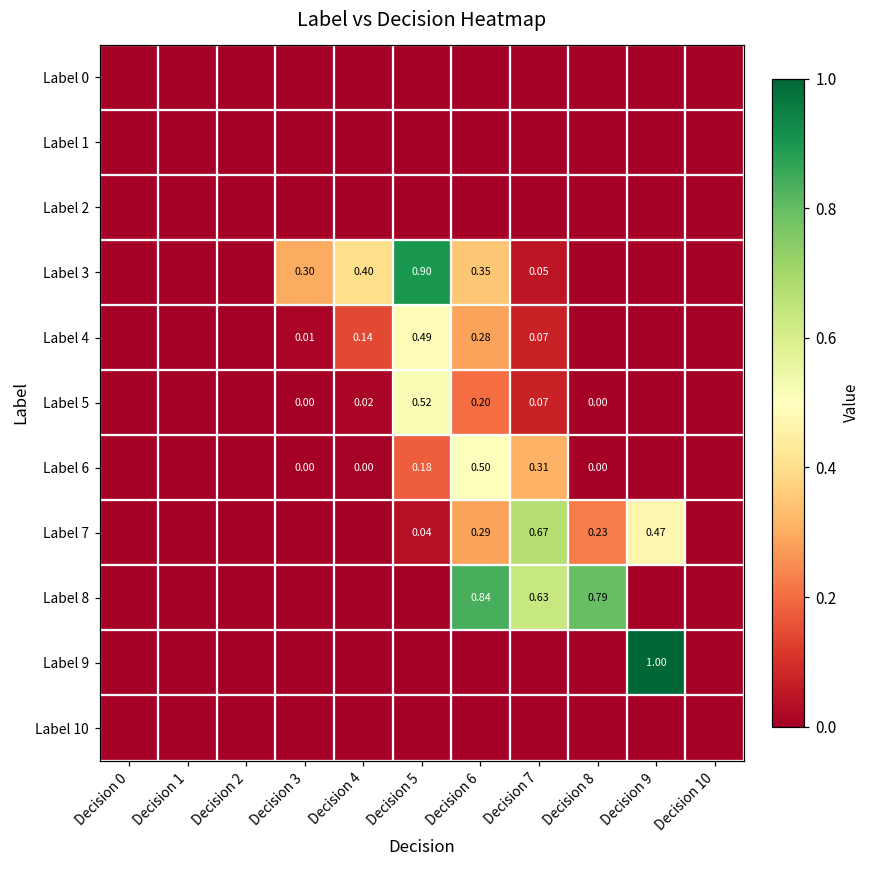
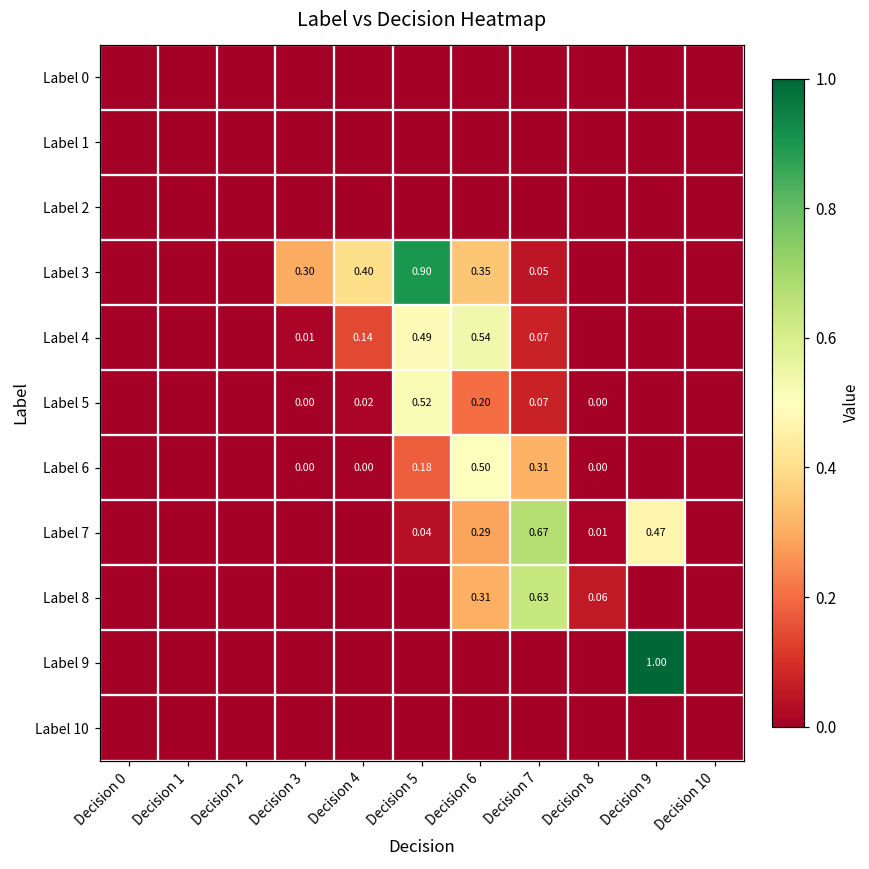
Label 4, Decision 6: 0.28 -> 0.54
Label 7, Decision 8: 0.23 -> 0.01
Label 8, Decision 6: 0.84 -> 0.31
Label 8, Decision 8: 0.79 -> 0.06
